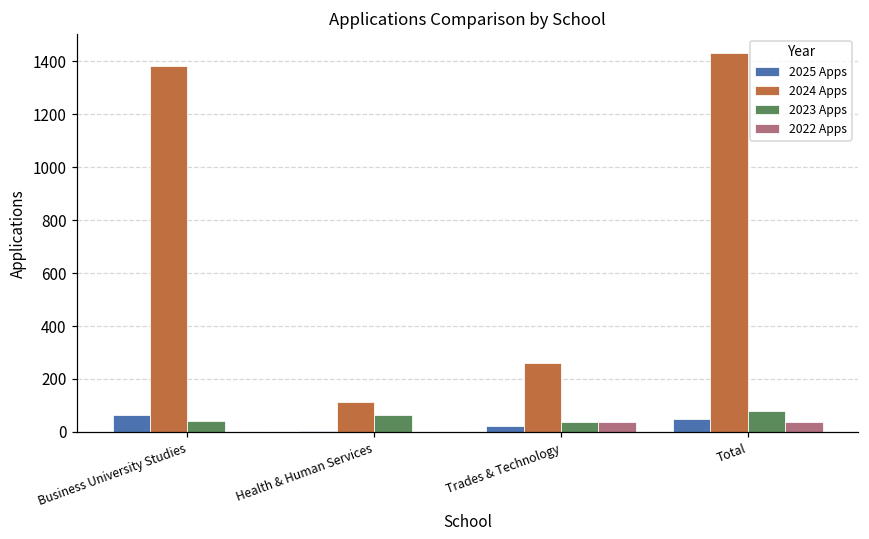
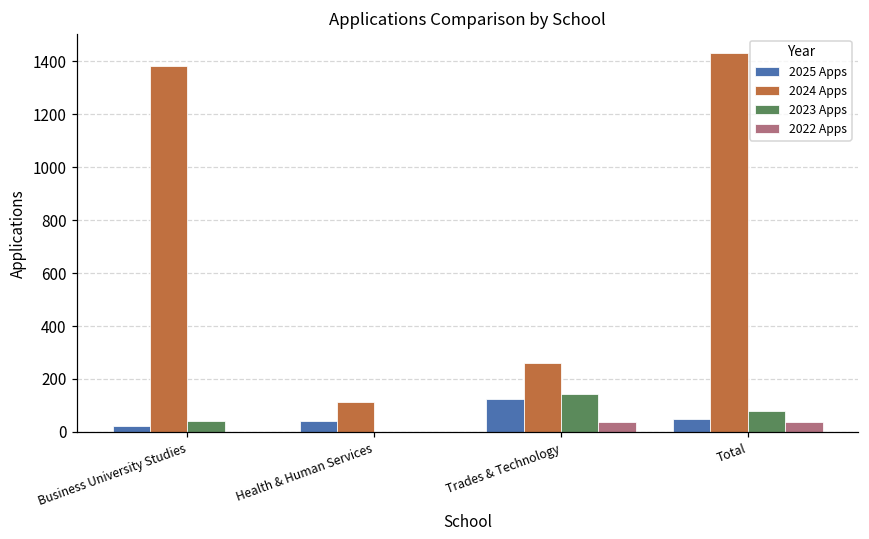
2025 Apps, Business University Studies: 60 -> 20
2025 Apps, Health & Human Services: 0 -> 40
2023 Apps, Health & Human Services: 70 -> 0
2025 Apps, Trades & Technology: 20 -> 120
2023 Apps, Trades & Technology: 40 -> 150
